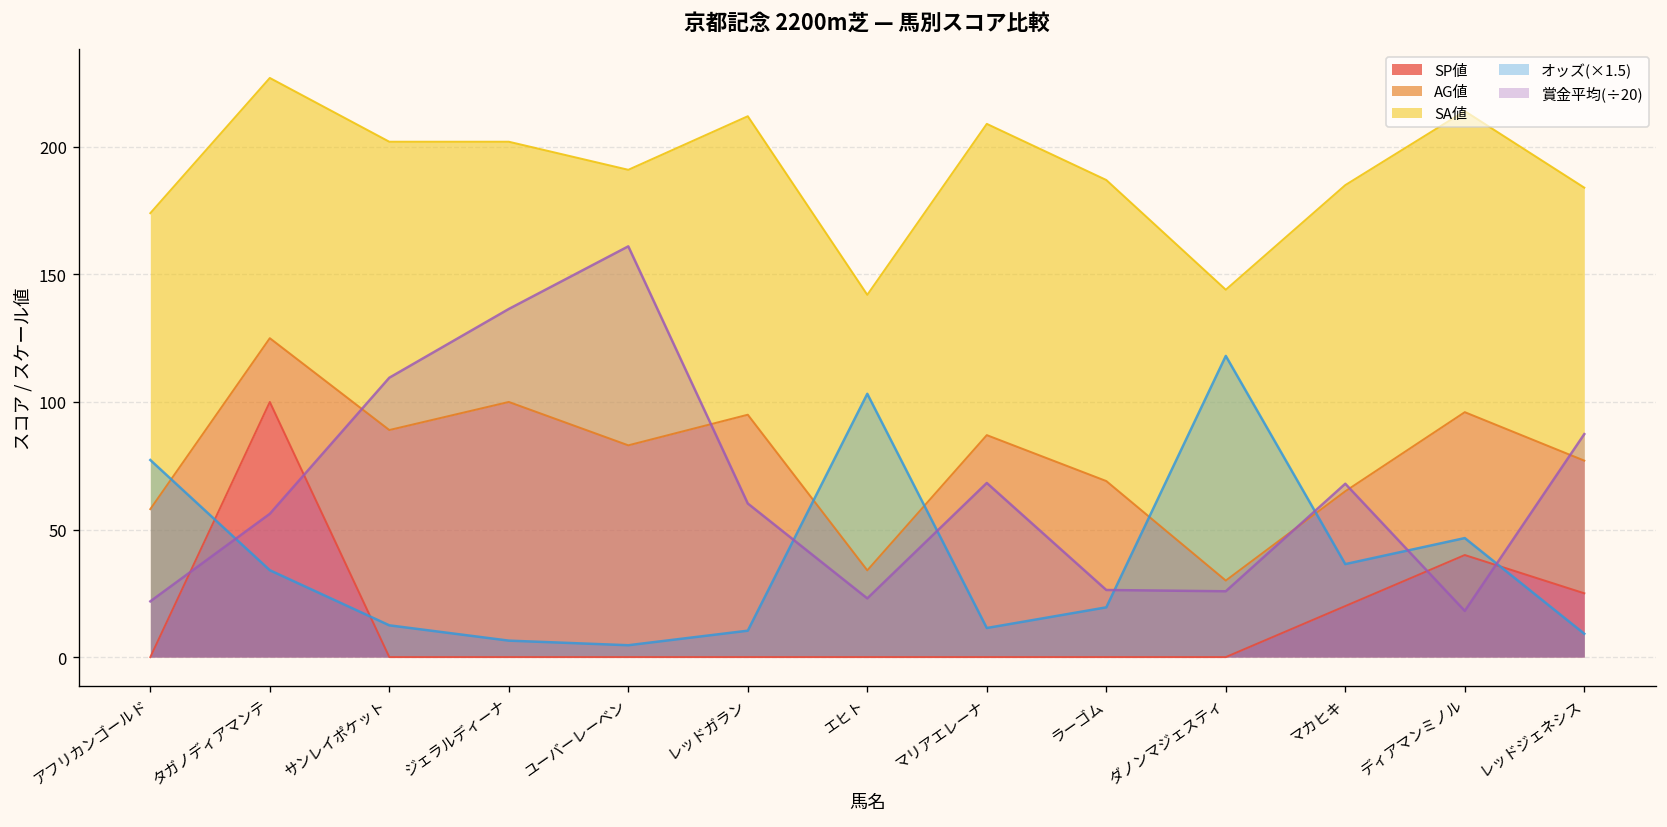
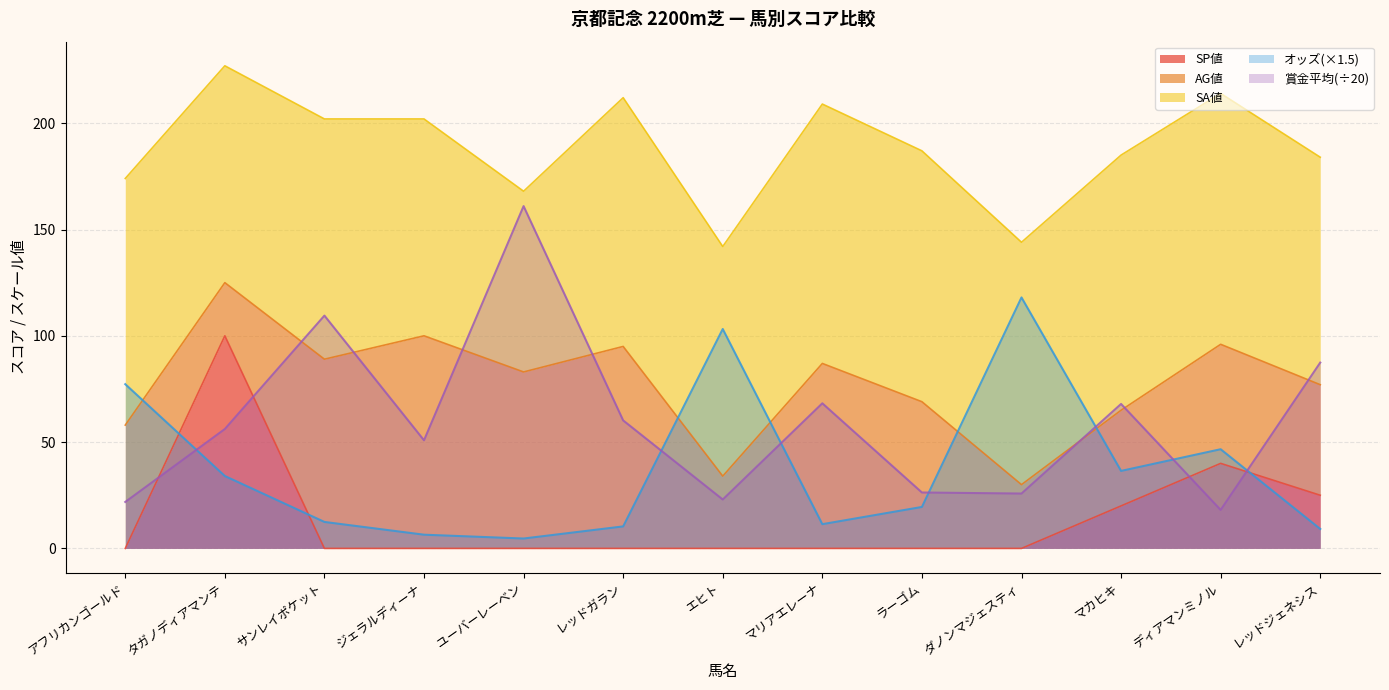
賞金平均(÷20), ジェラルディーナ: 136 -> 51
SA値, ユーバーレーベン: 108 -> 85
